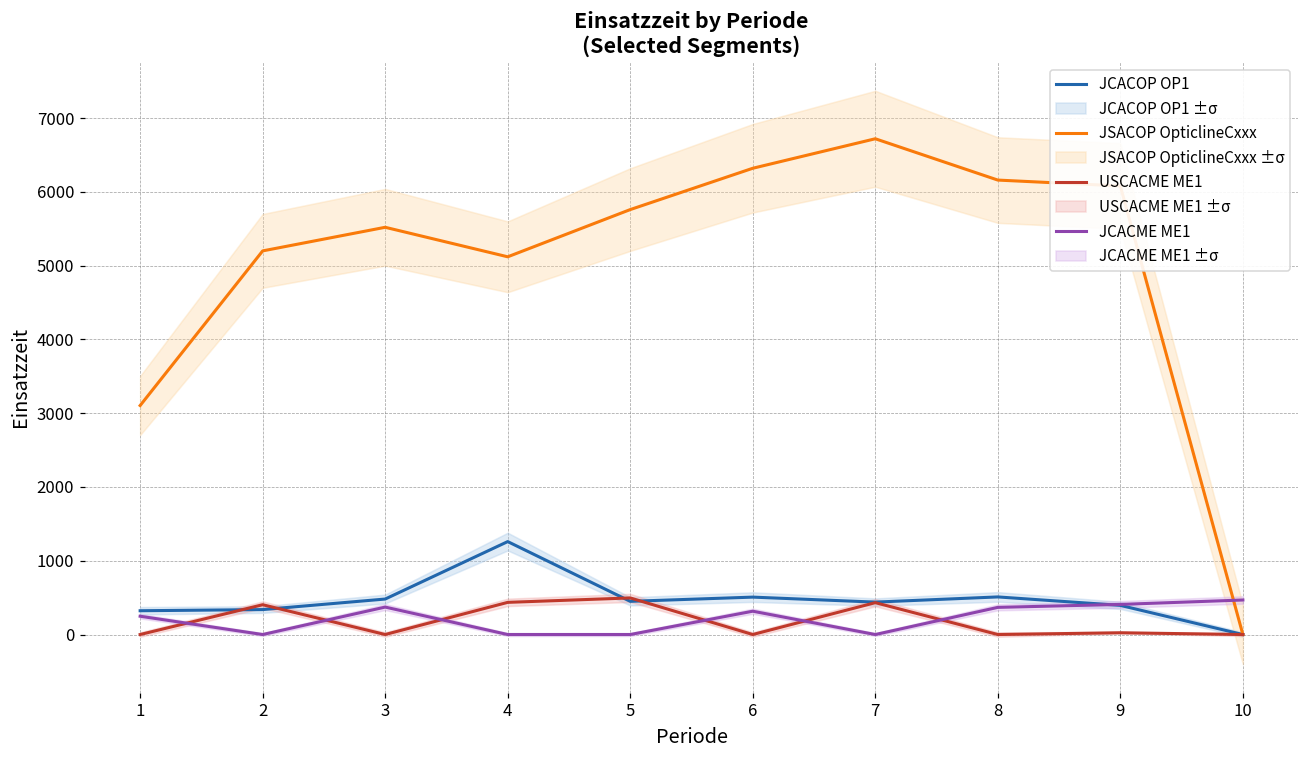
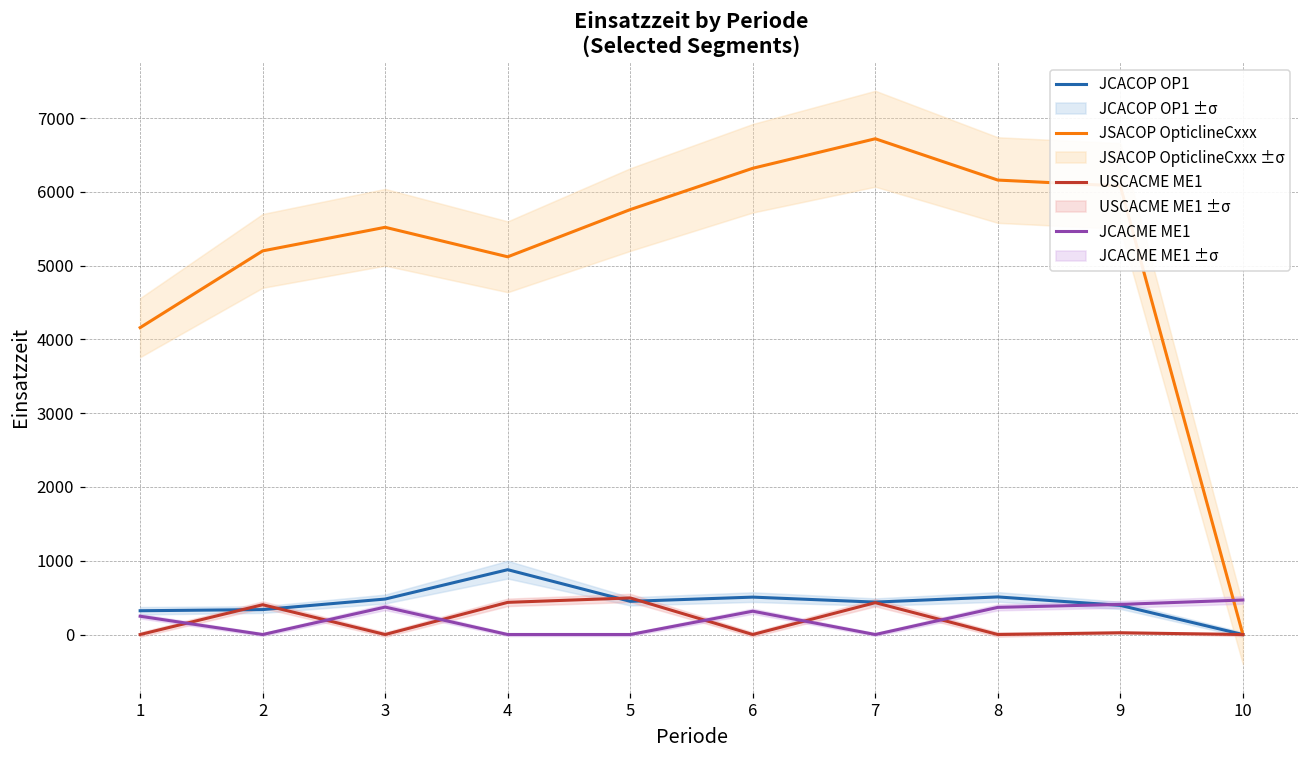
JSACOP OpticlineCxxx, 1: 3100 -> 4200
JCACOP OP1, 4: 1300 -> 900
